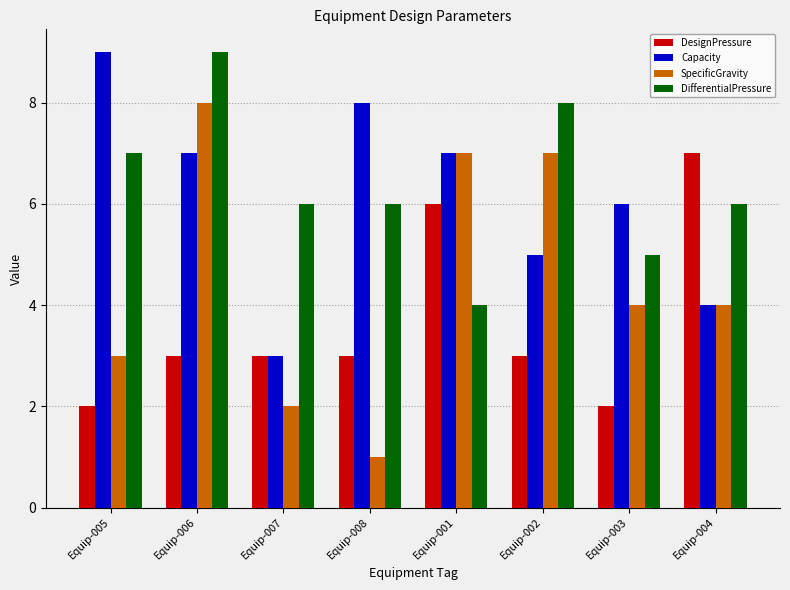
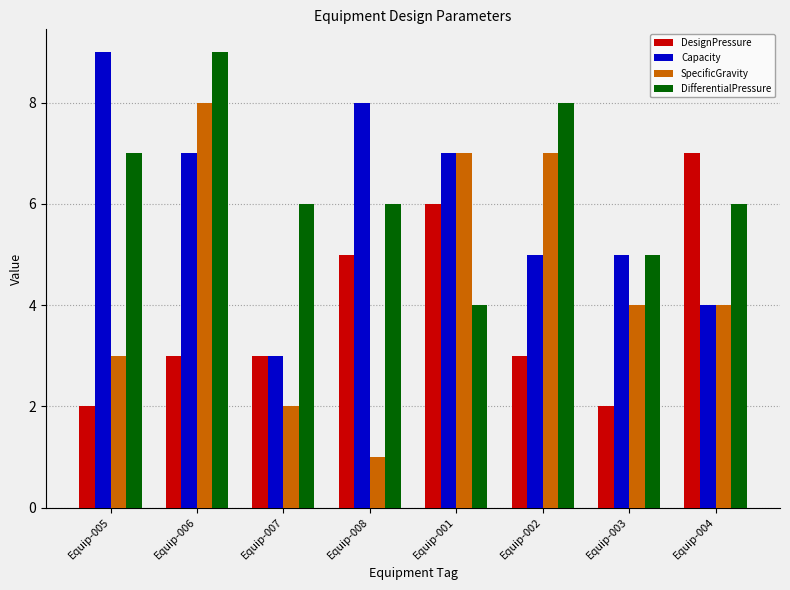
DesignPressure, Equip-008: 3 -> 5
Capacity, Equip-003: 6 -> 5
